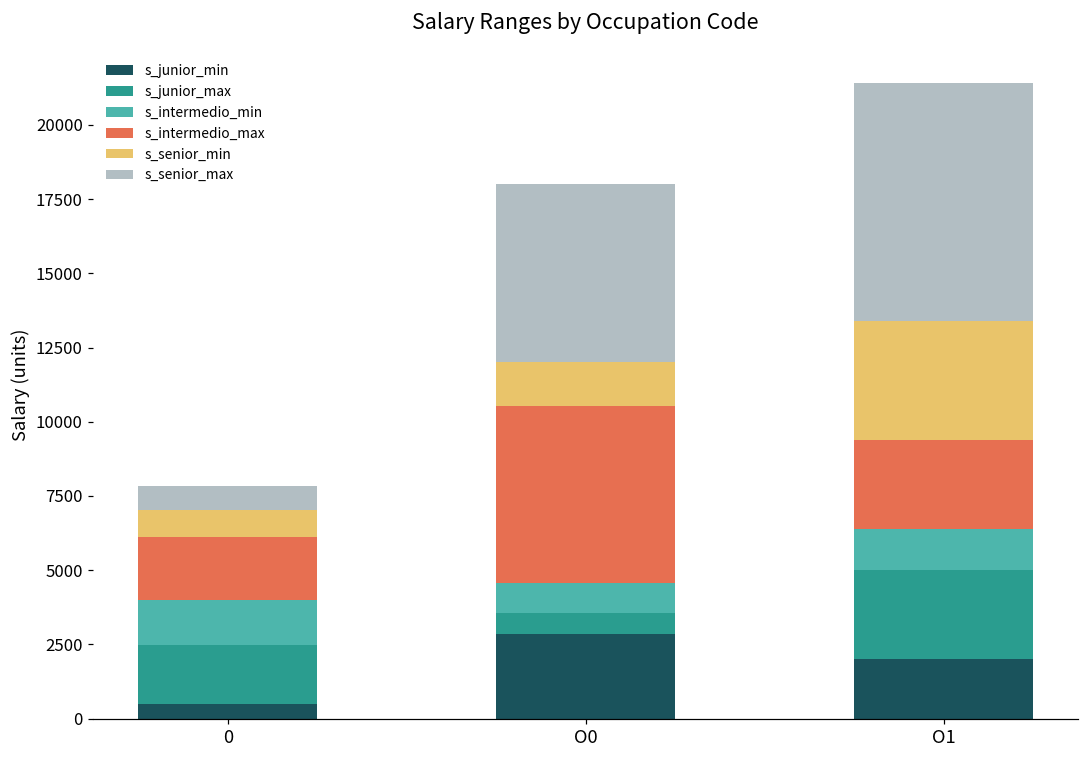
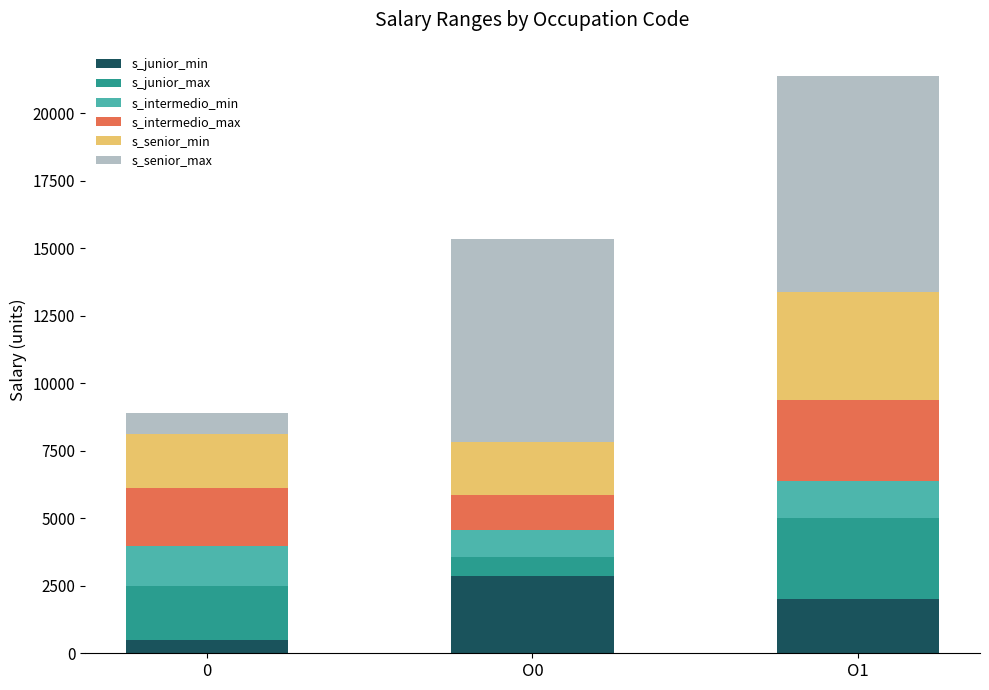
s_senior_min, 0: 900 -> 2000
s_intermedio_max, O0: 5900 -> 1300
s_senior_min, O0: 1500 -> 2000
s_senior_max, O0: 6000 -> 7500
